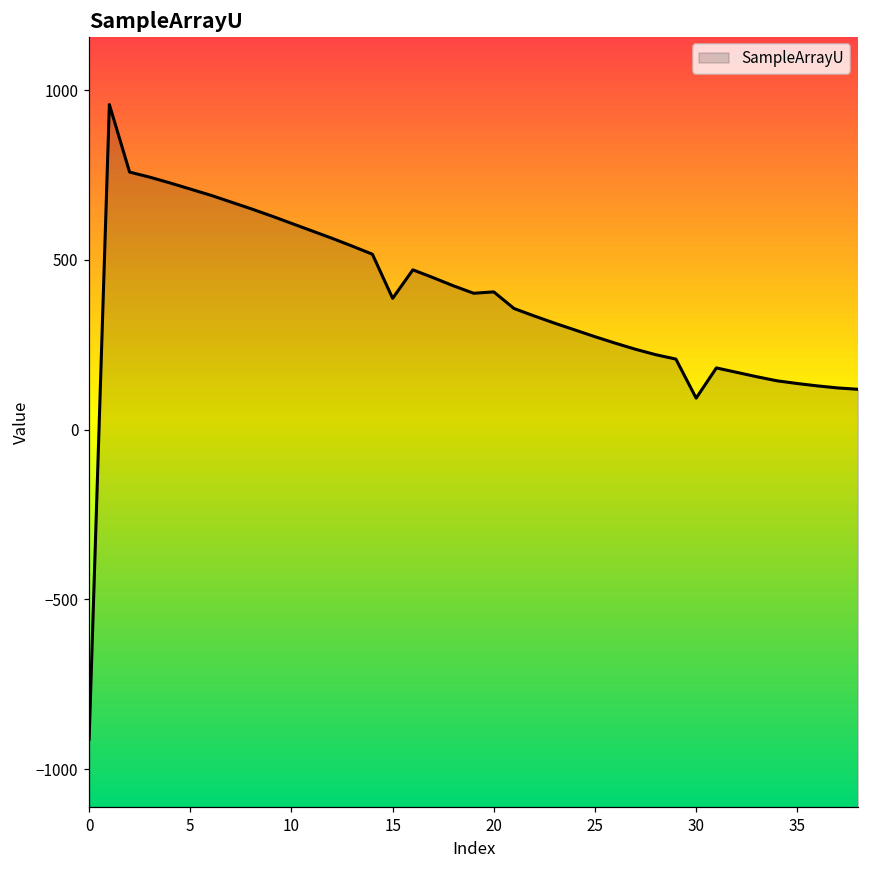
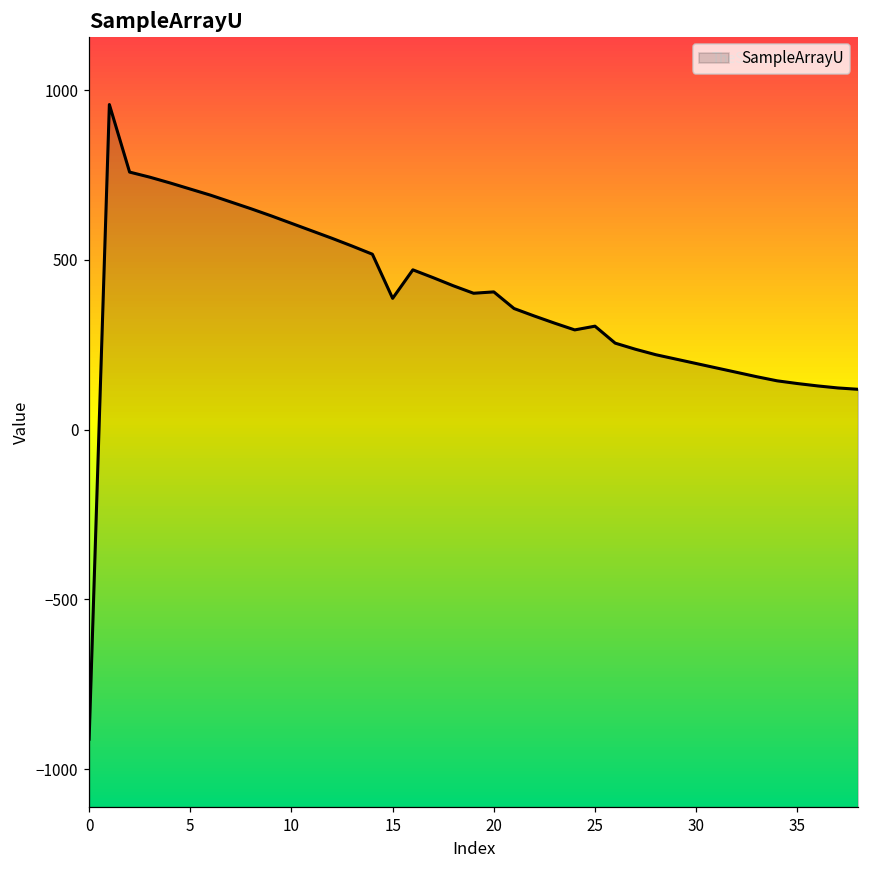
25: 270 -> 310
30: 90 -> 200
